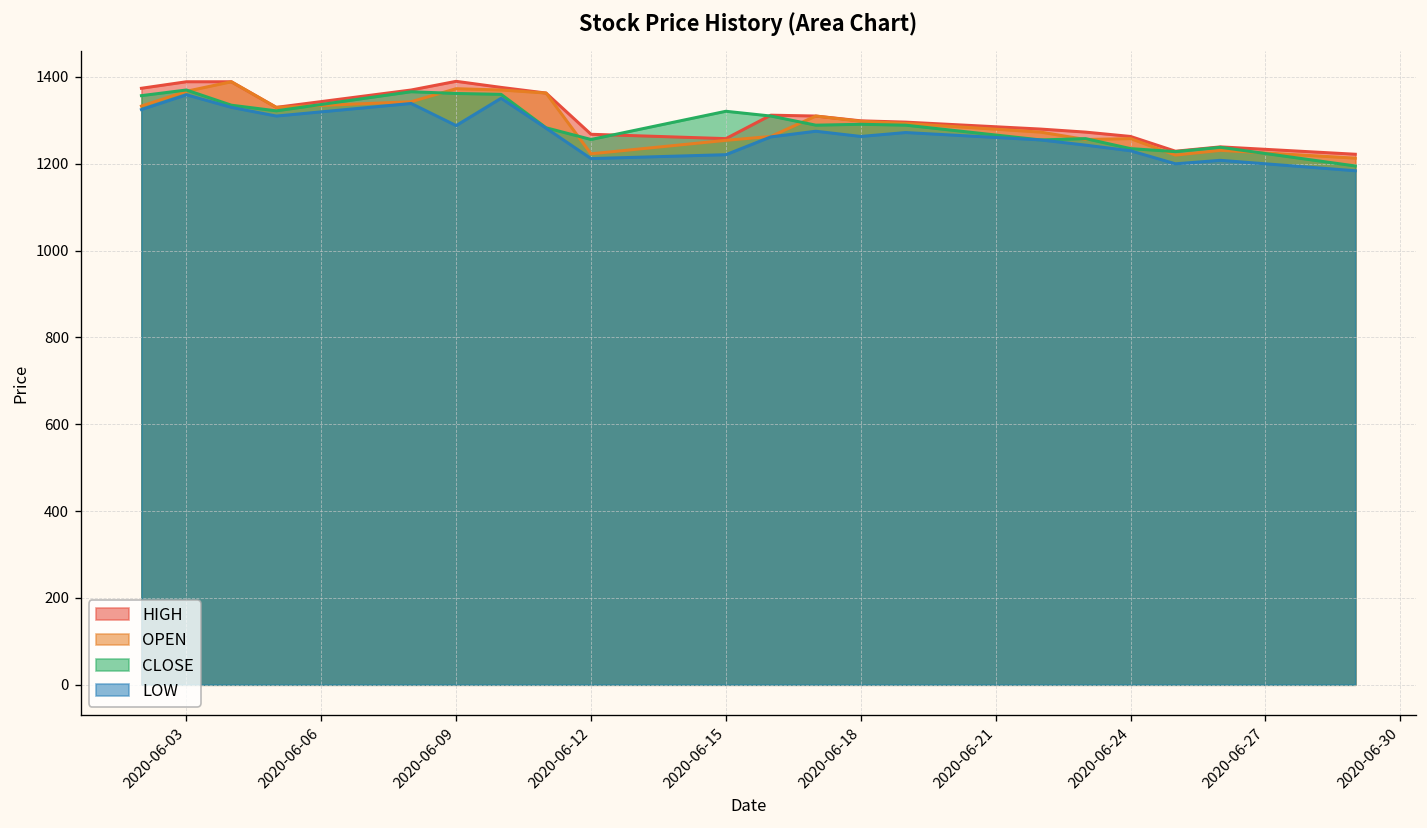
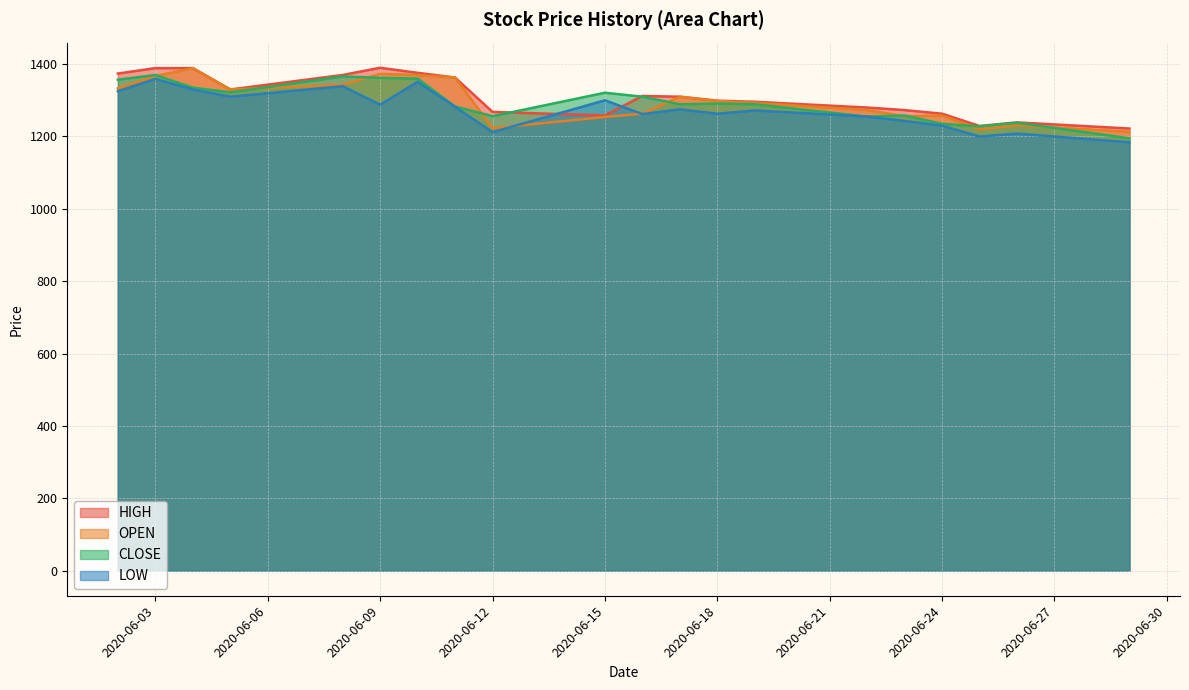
LOW, 2020-06-15: 1220 -> 1300
